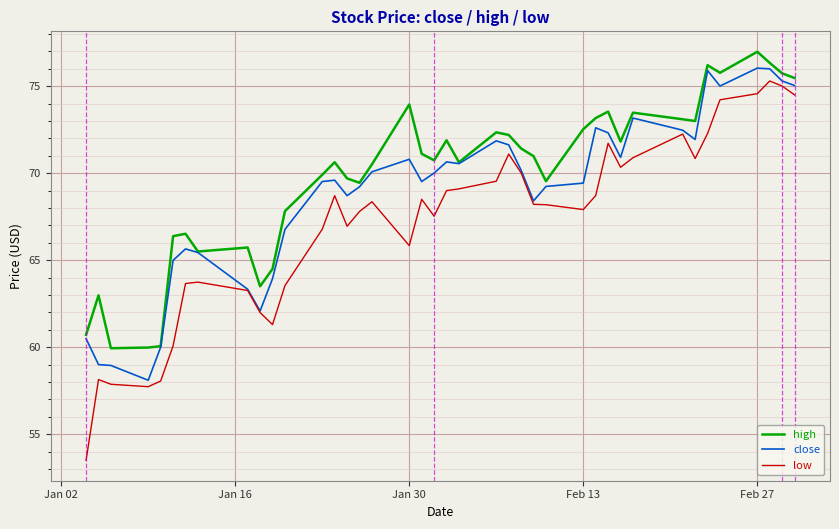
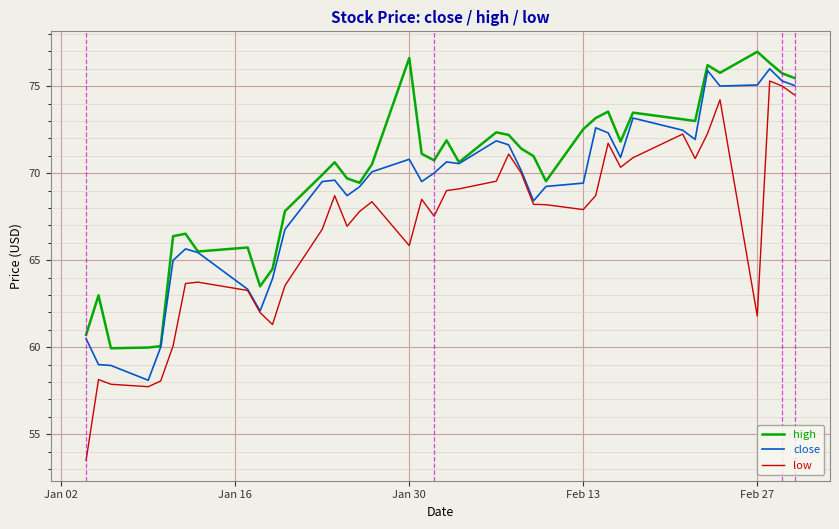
high, Jan 30: 74.0 -> 76.6
close, Feb 27: 76.0 -> 75.1
low, Feb 27: 74.6 -> 61.8
